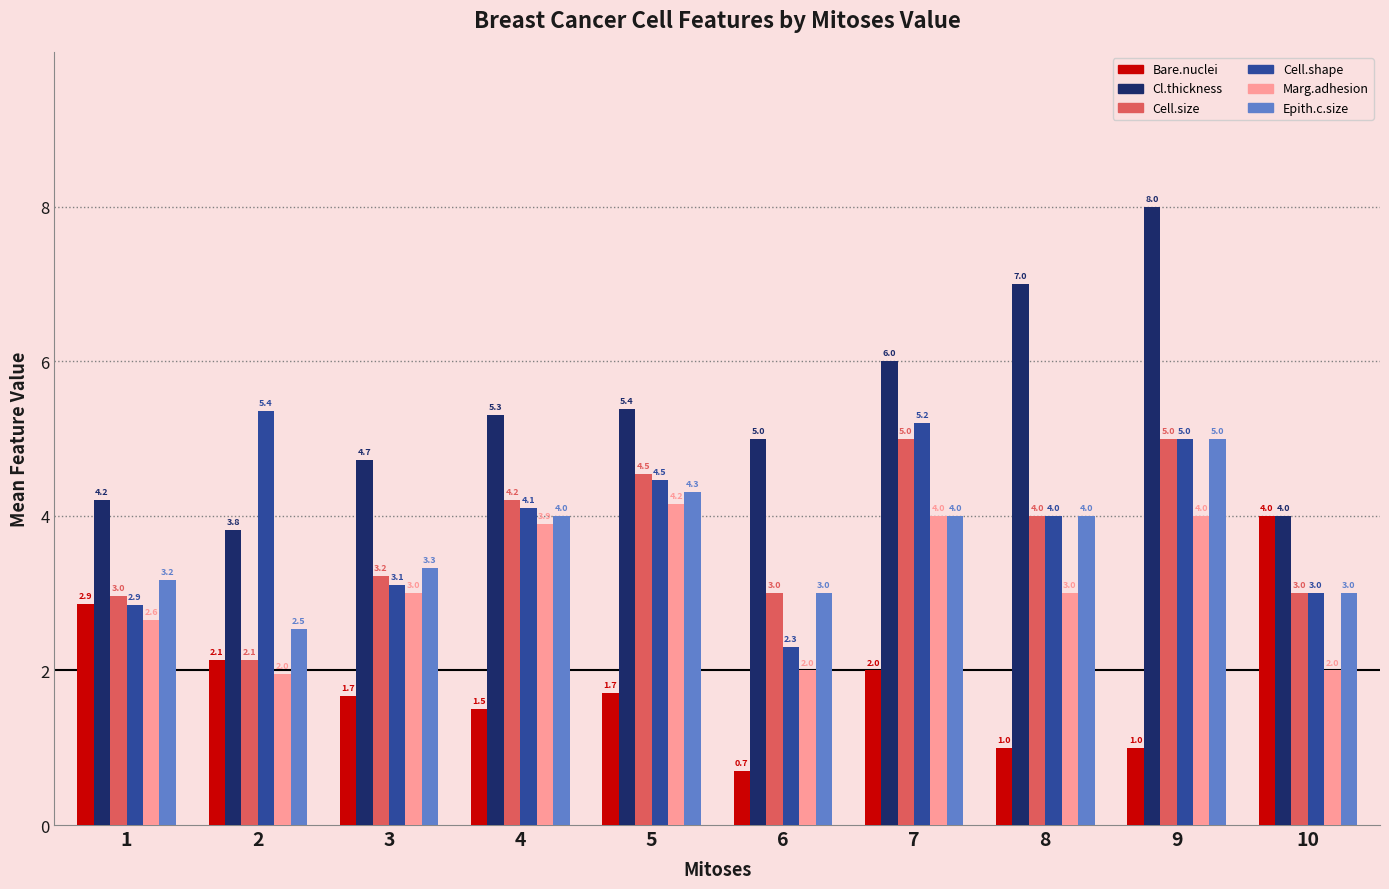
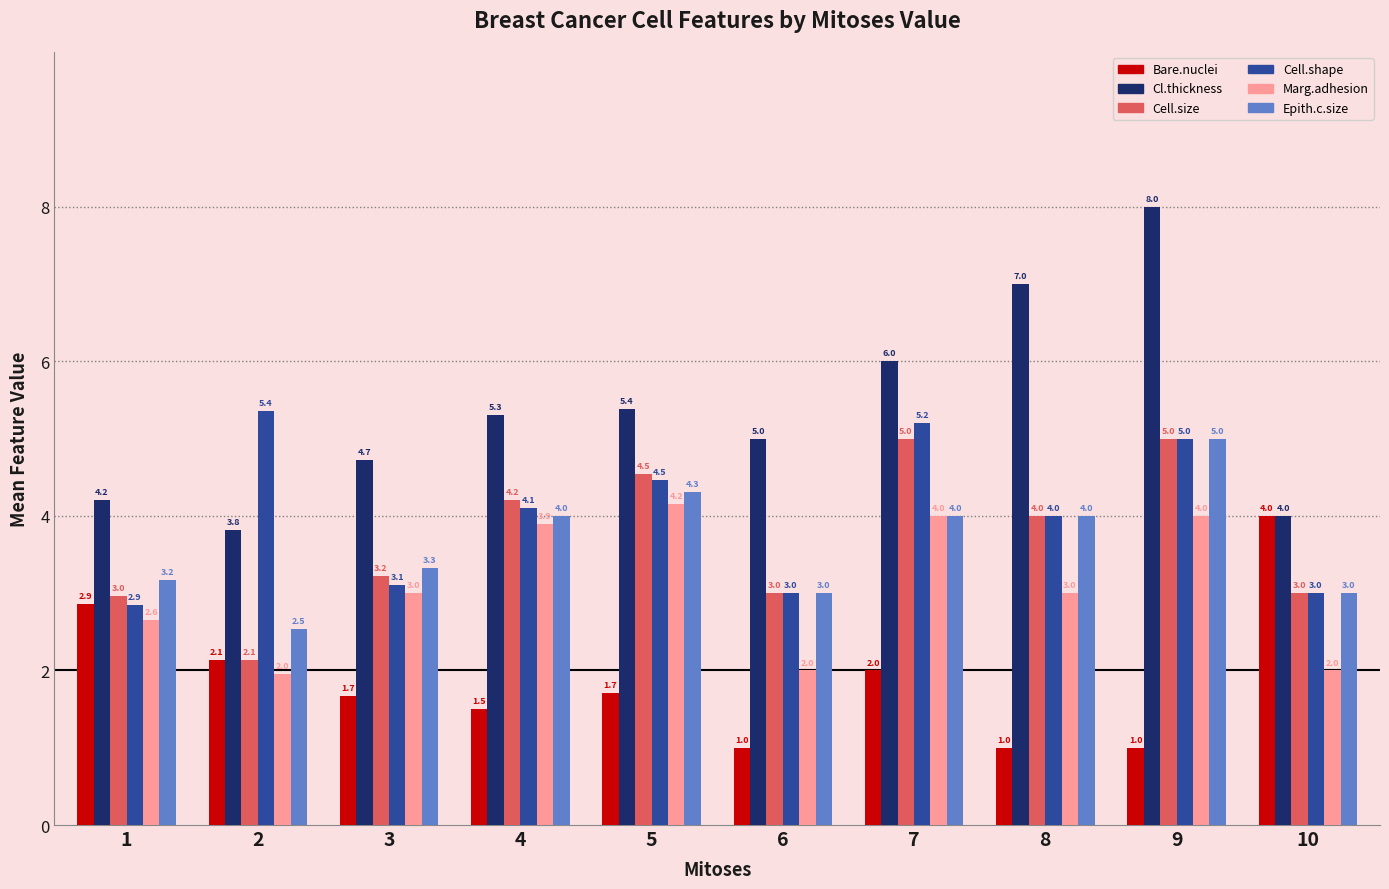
Bare.nuclei, 6: 0.7 -> 1.0
Cell.shape, 6: 2.3 -> 3.0
